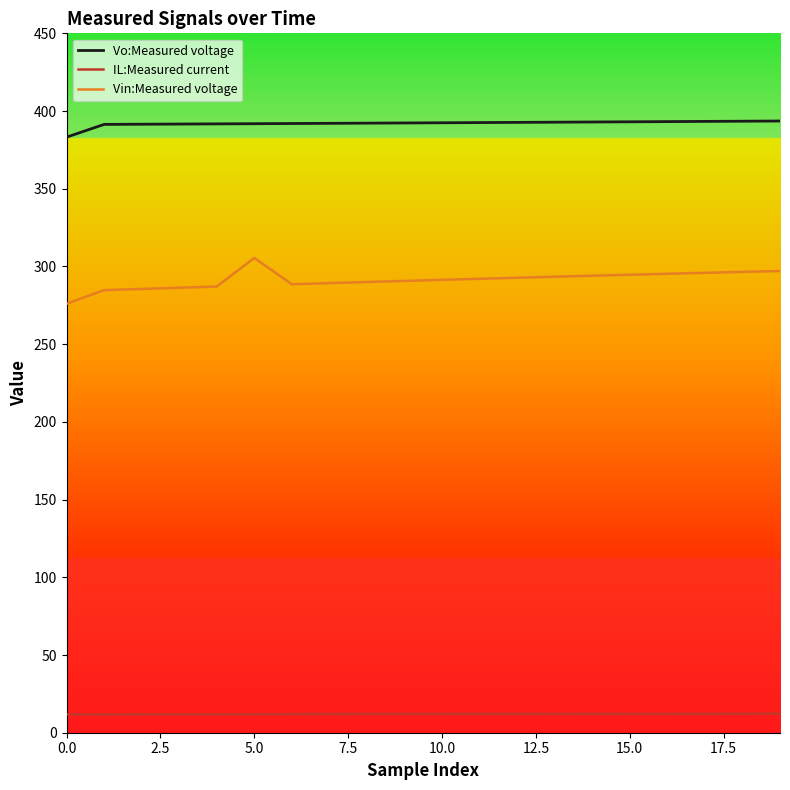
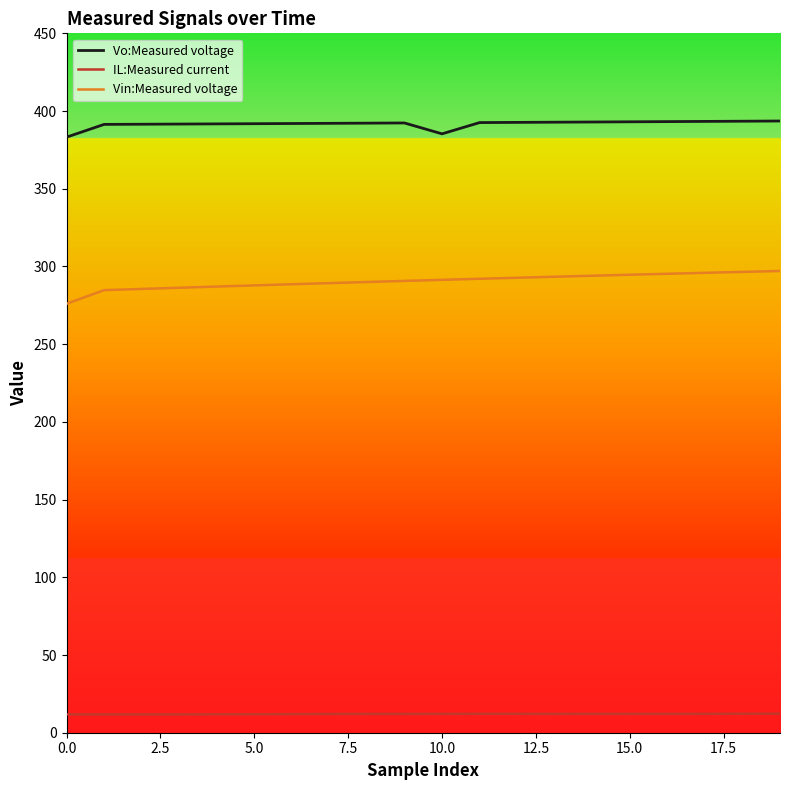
Vin:Measured voltage, 5.0: 305 -> 288
Vo:Measured voltage, 10.0: 392 -> 385
